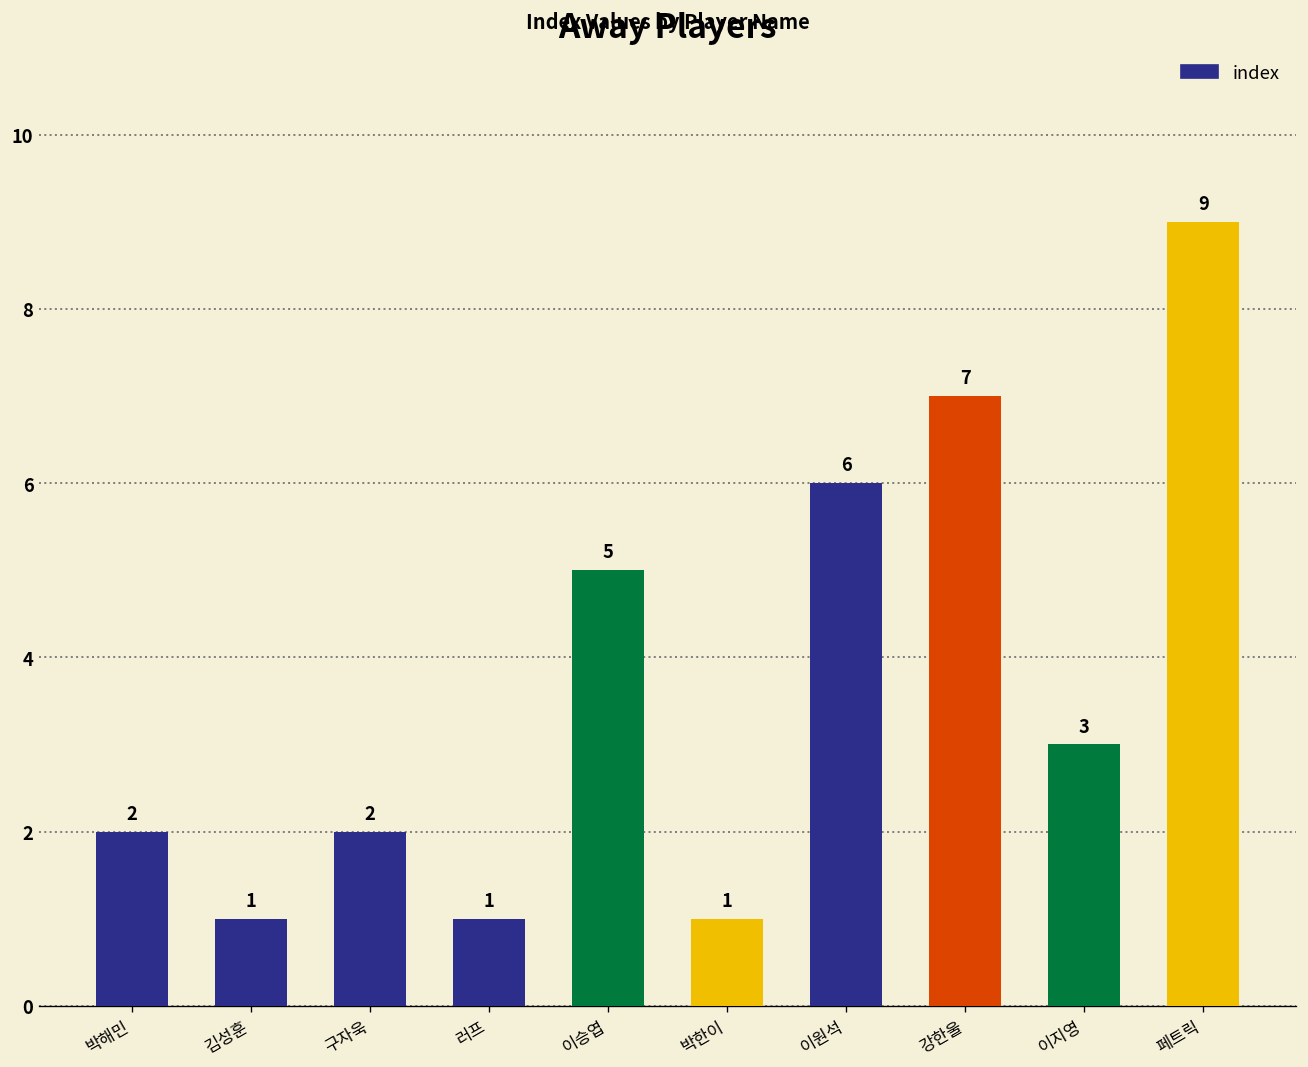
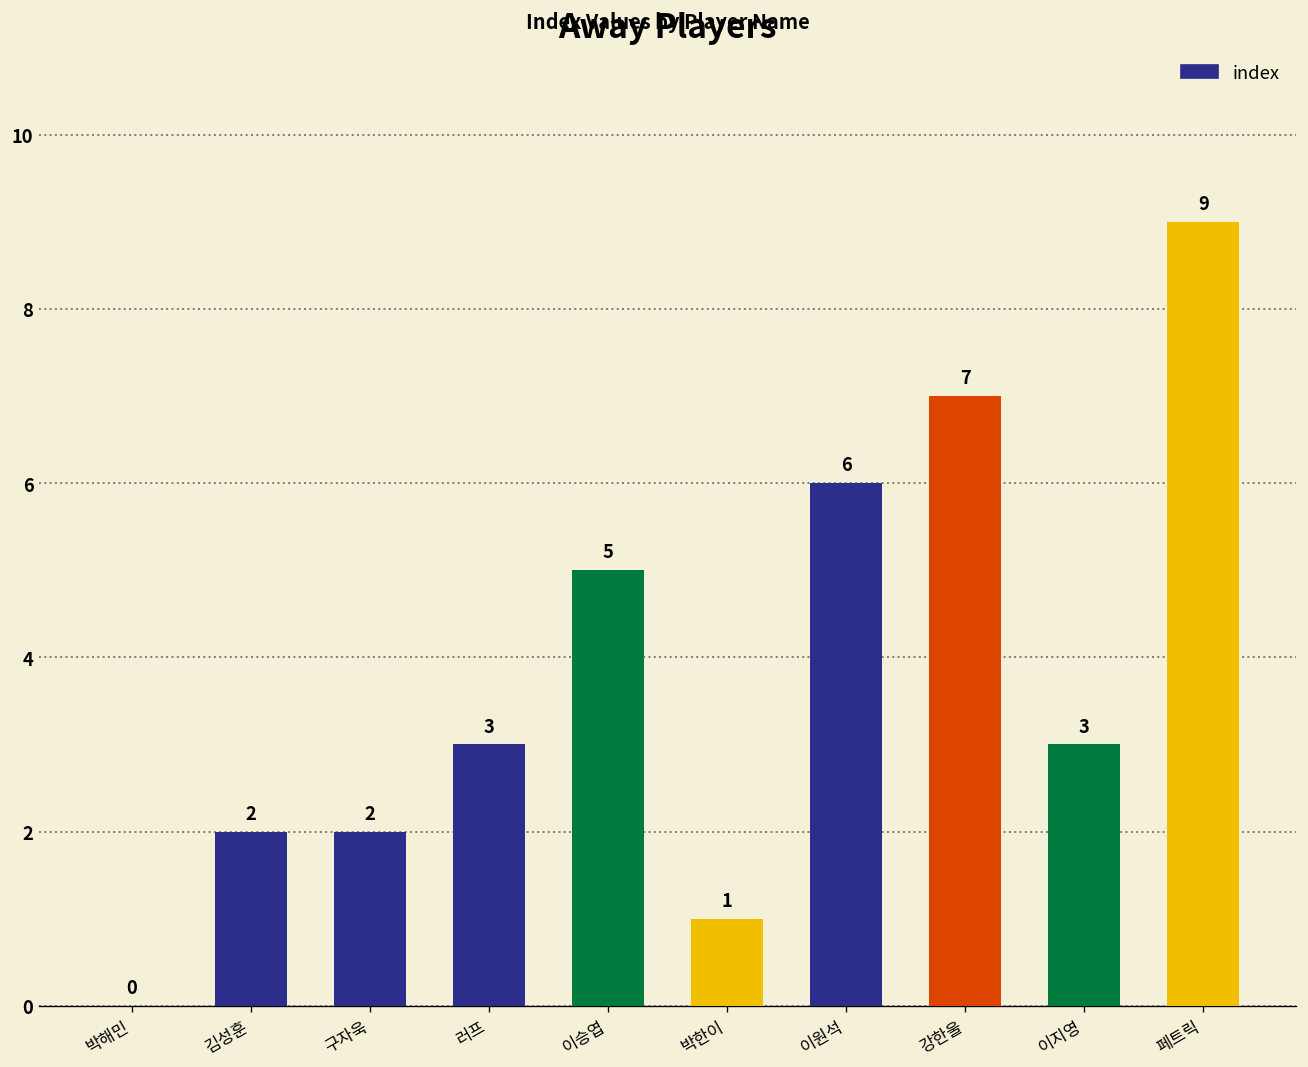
박해민: 2 -> 0
김성훈: 1 -> 2
러프: 1 -> 3
